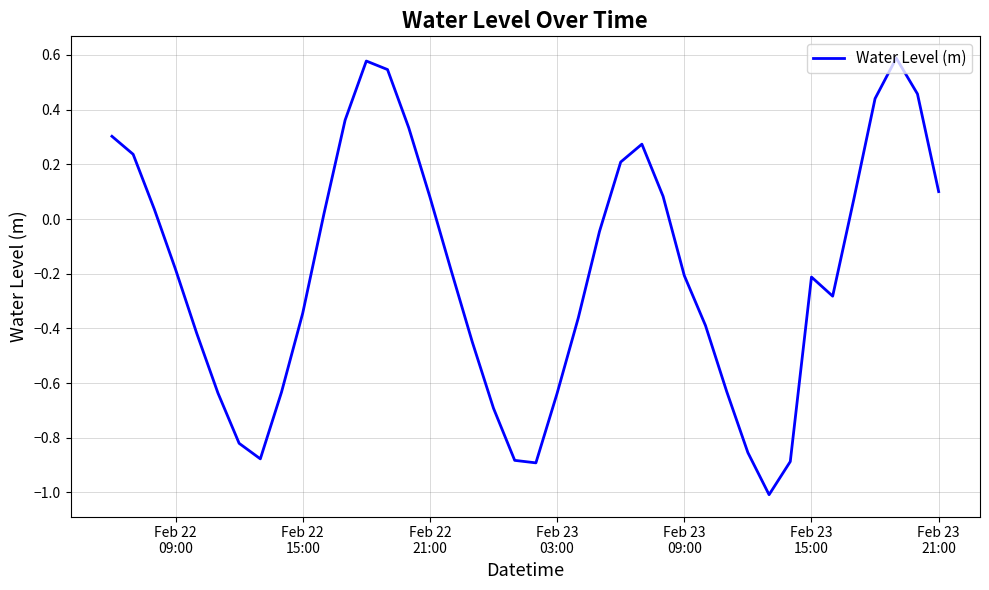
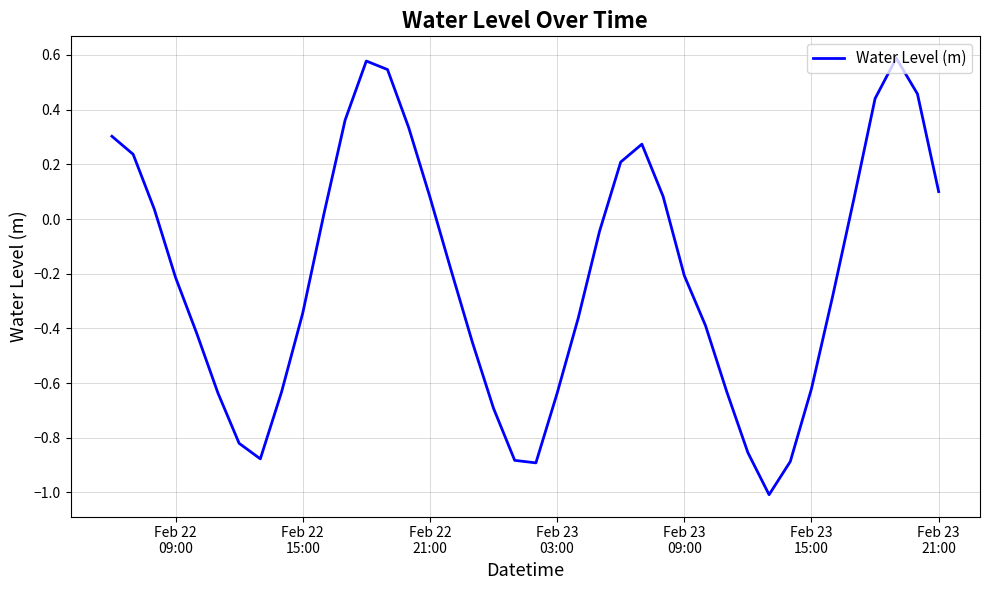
Feb 22 09:00: -0.18 -> -0.21
Feb 23 15:00: -0.21 -> -0.62
